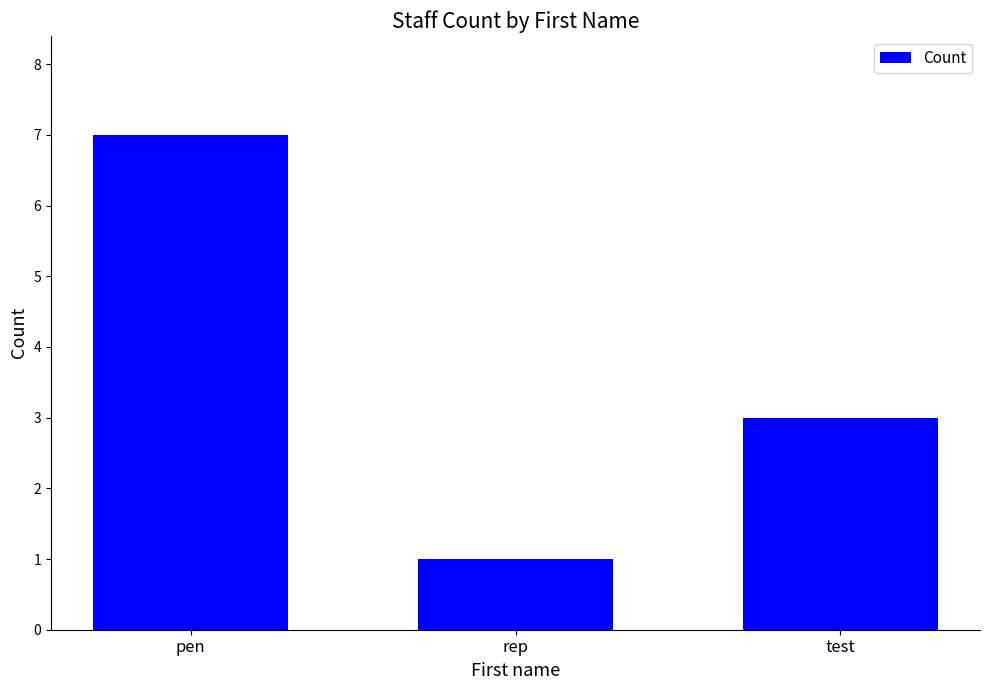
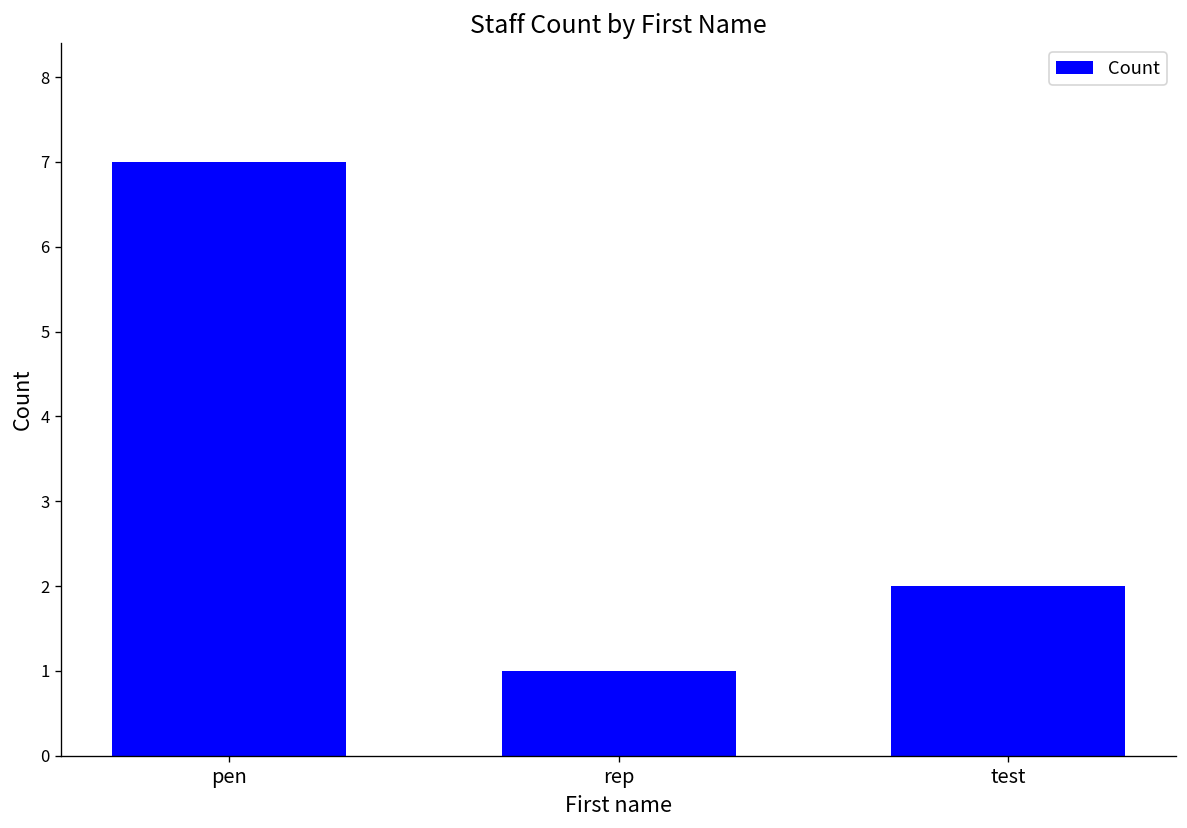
test: 3 -> 2
